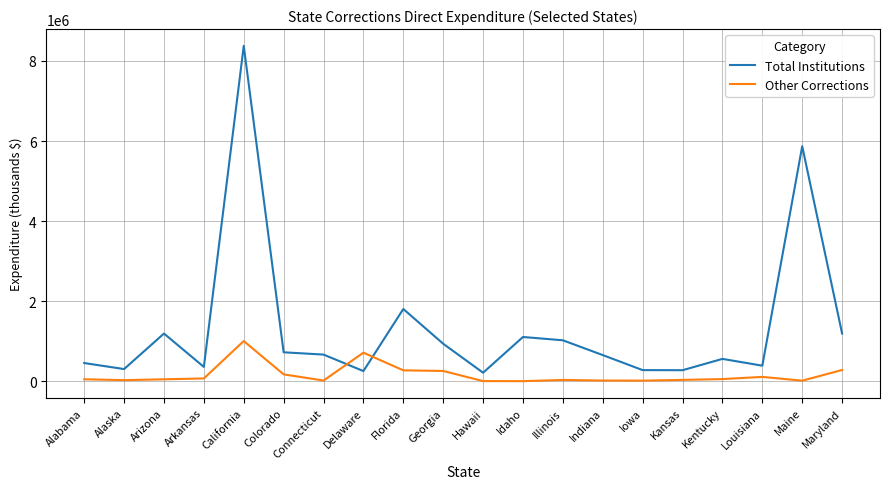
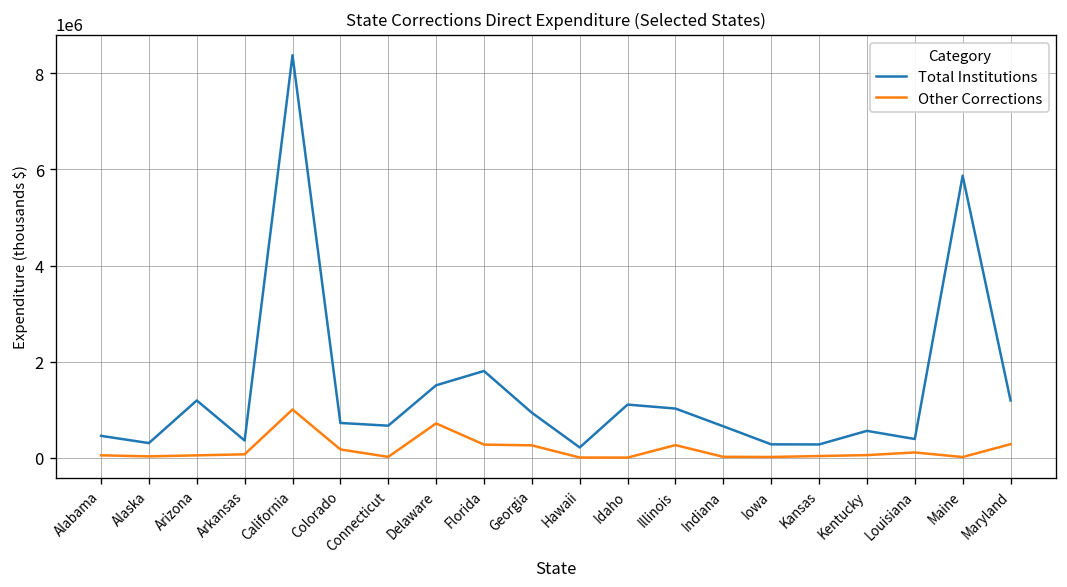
Total Institutions, Delaware: 300000 -> 1500000
Other Corrections, Illinois: 0 -> 300000
